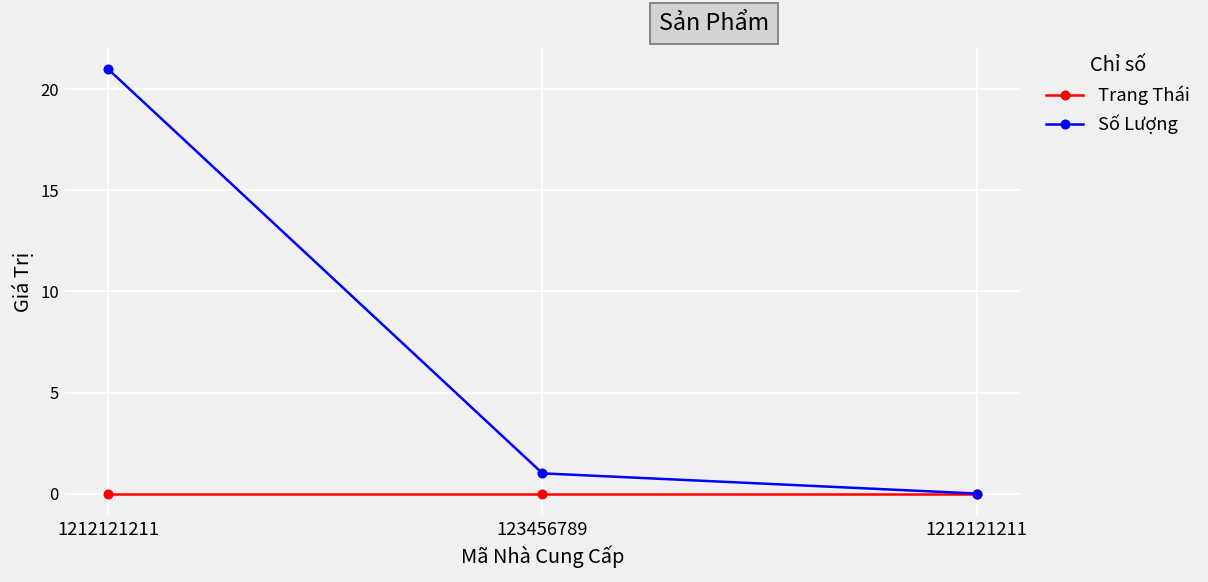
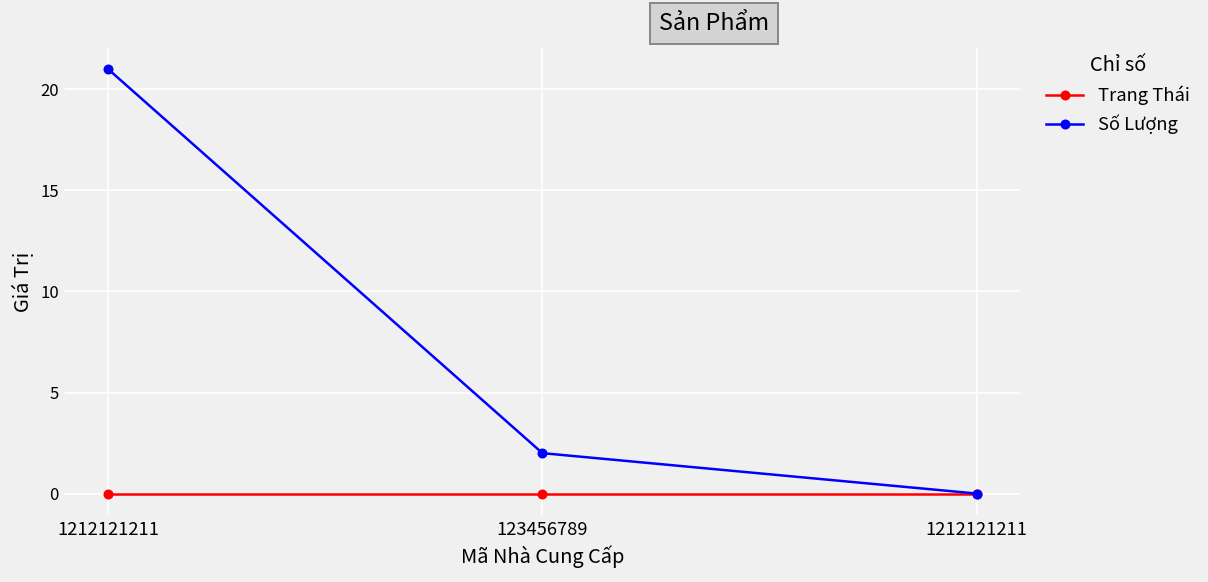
Số Lượng, 123456789: 1 -> 2
